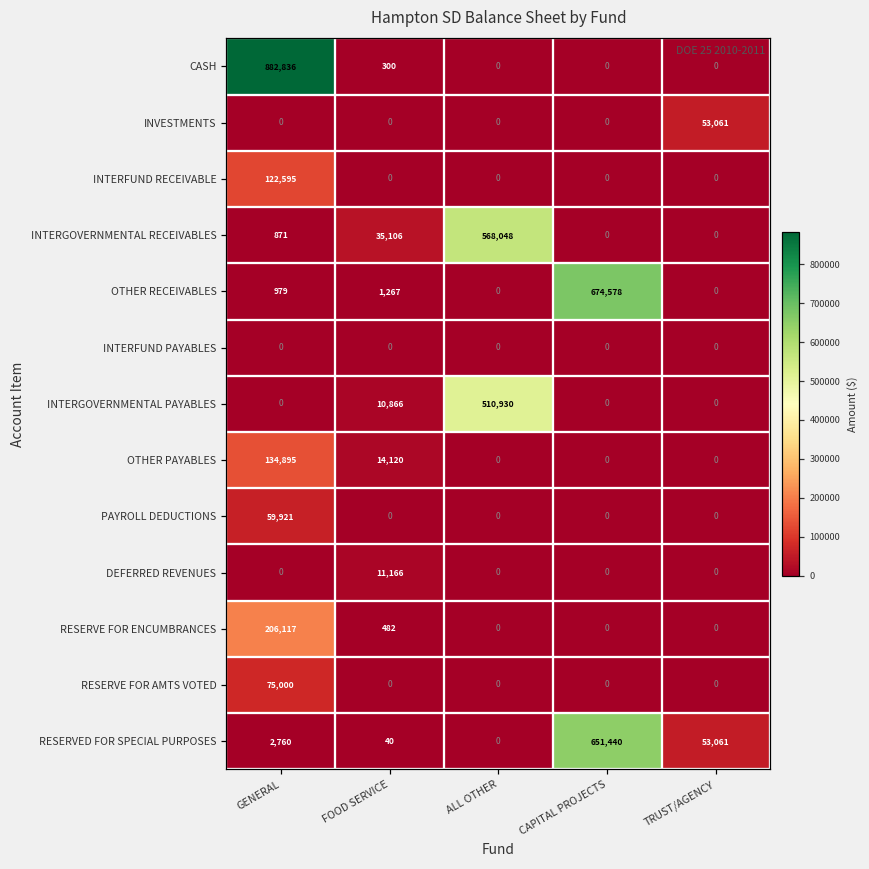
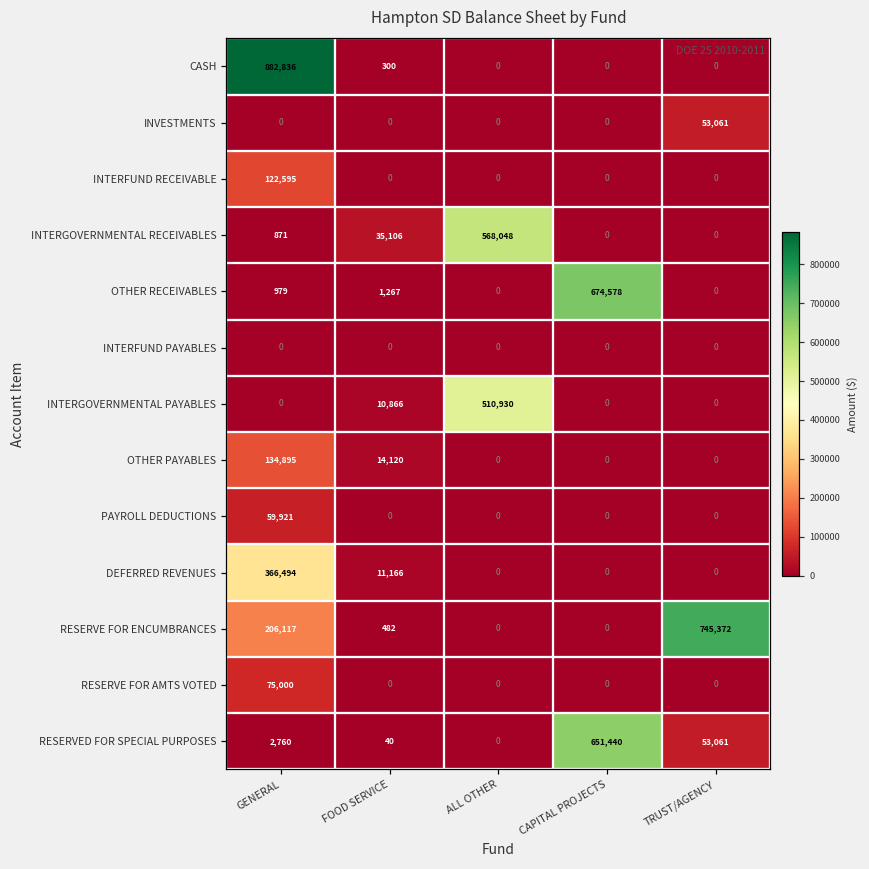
DEFERRED REVENUES, GENERAL: 0 -> 366,494
RESERVE FOR ENCUMBRANCES, TRUST/AGENCY: 0 -> 745,372
